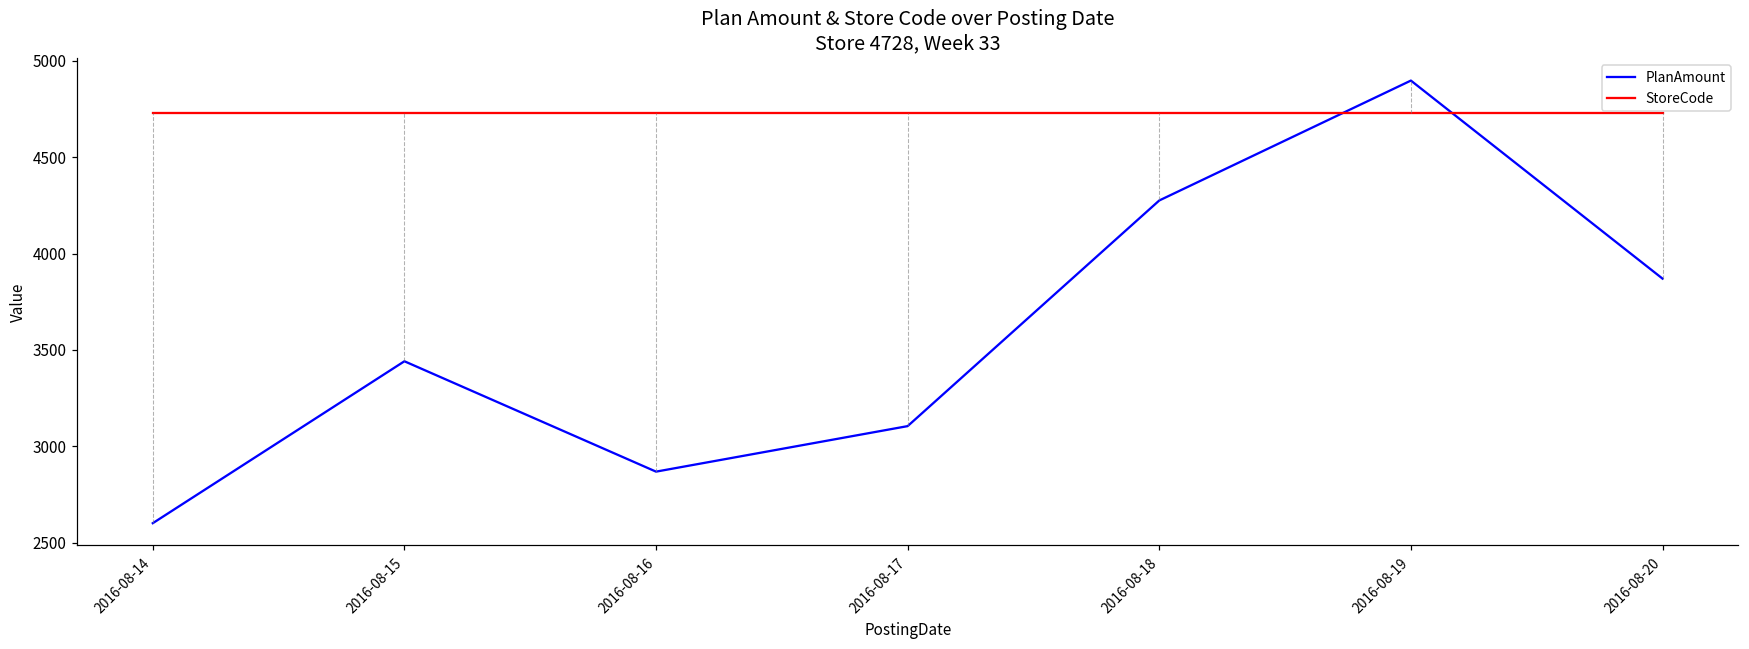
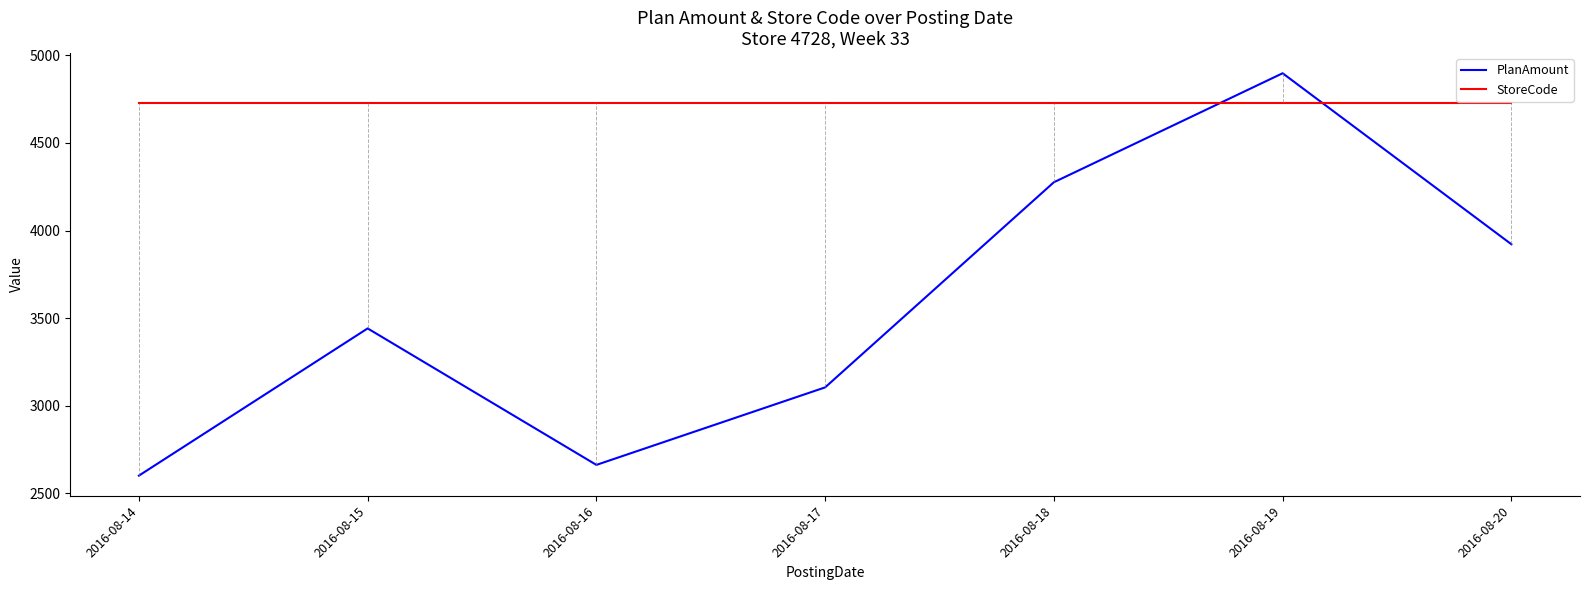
PlanAmount, 2016-08-16: 2870 -> 2660
PlanAmount, 2016-08-20: 3870 -> 3920
